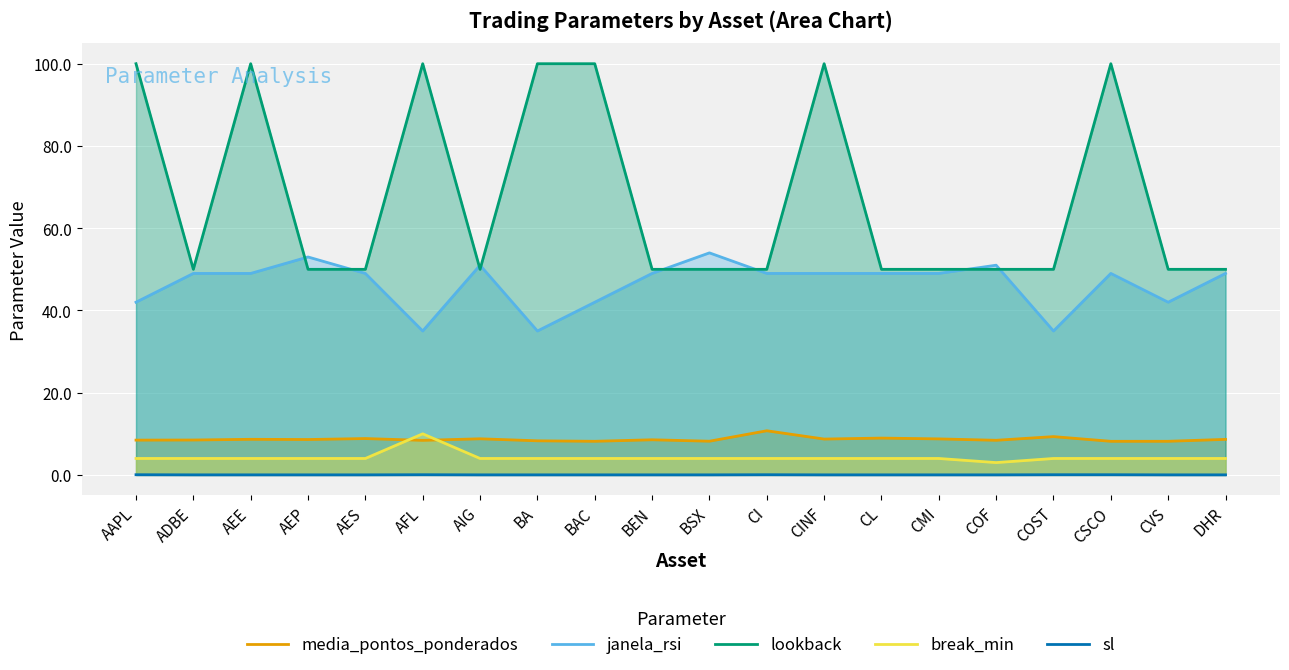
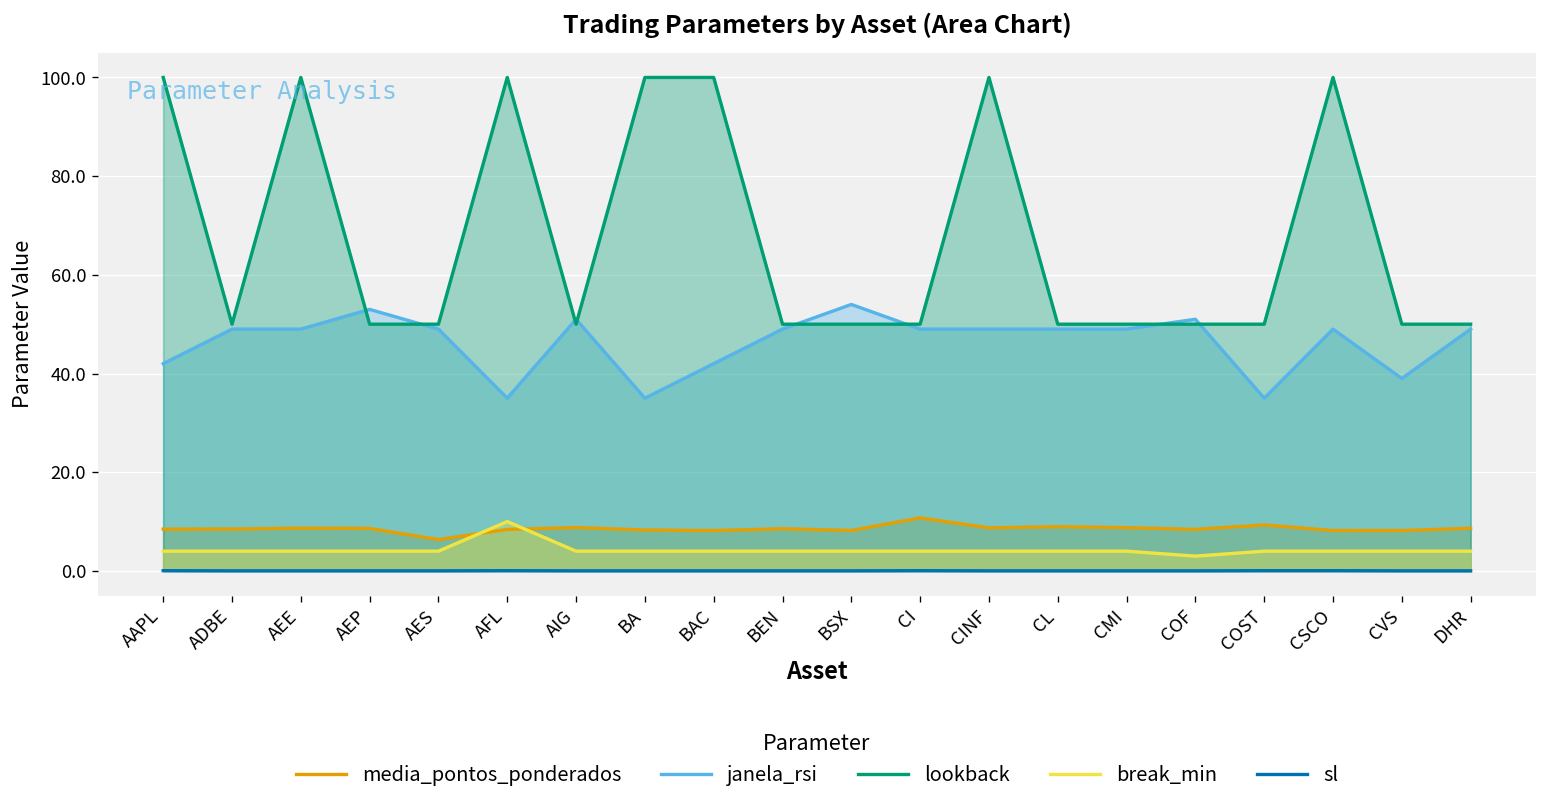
media_pontos_ponderados, AES: 9 -> 6
janela_rsi, CVS: 42 -> 39
